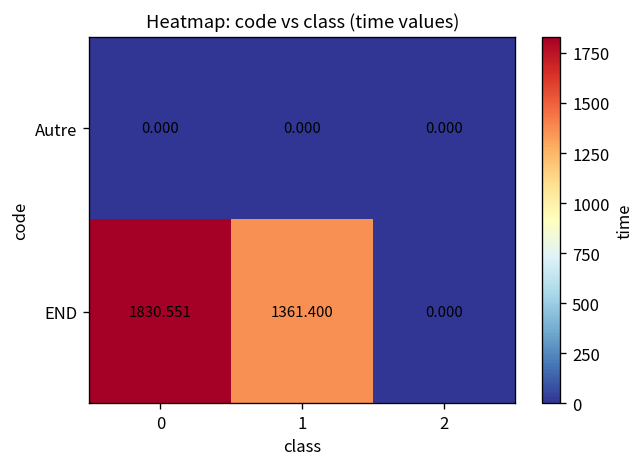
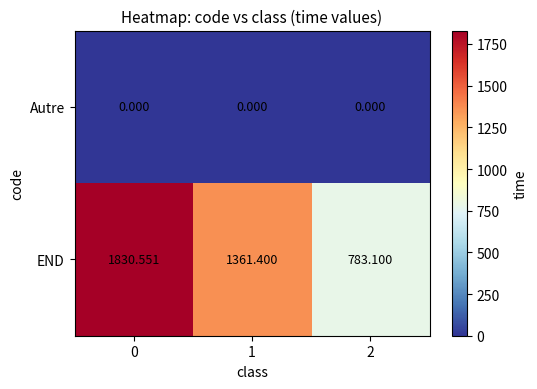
END, 2: 0.000 -> 783.100
